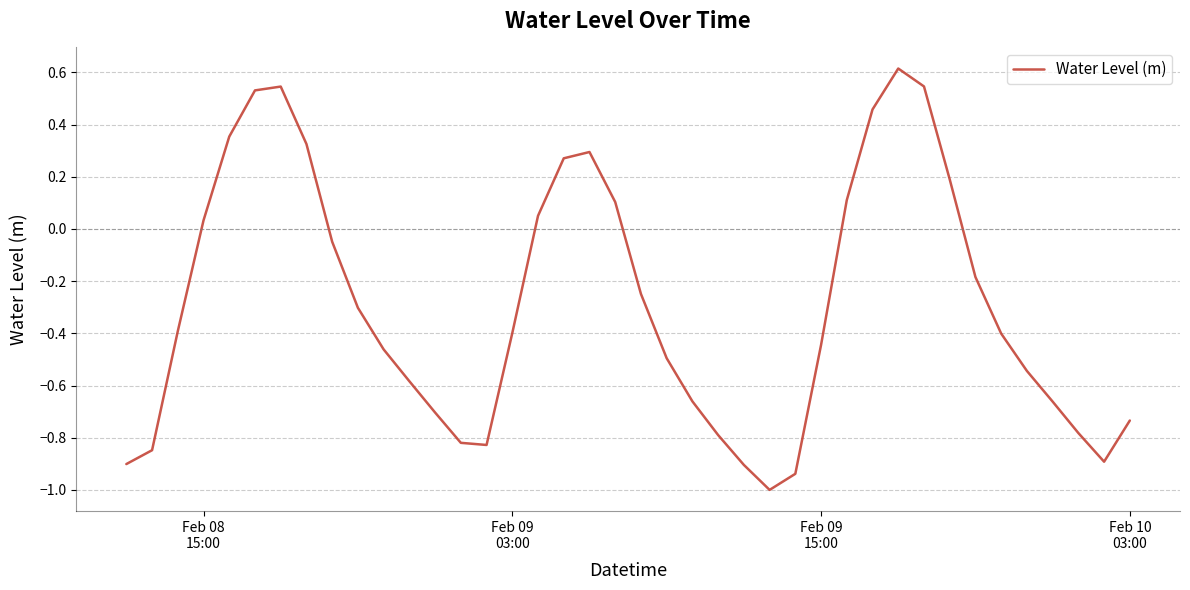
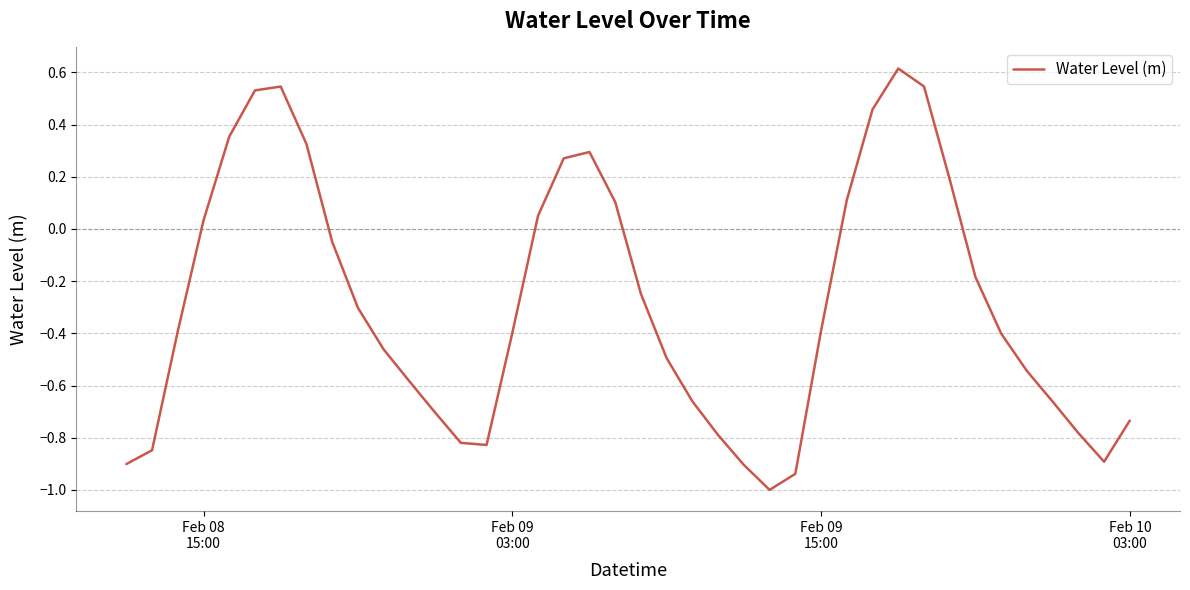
Feb 09 15:00: -0.44 -> -0.39
